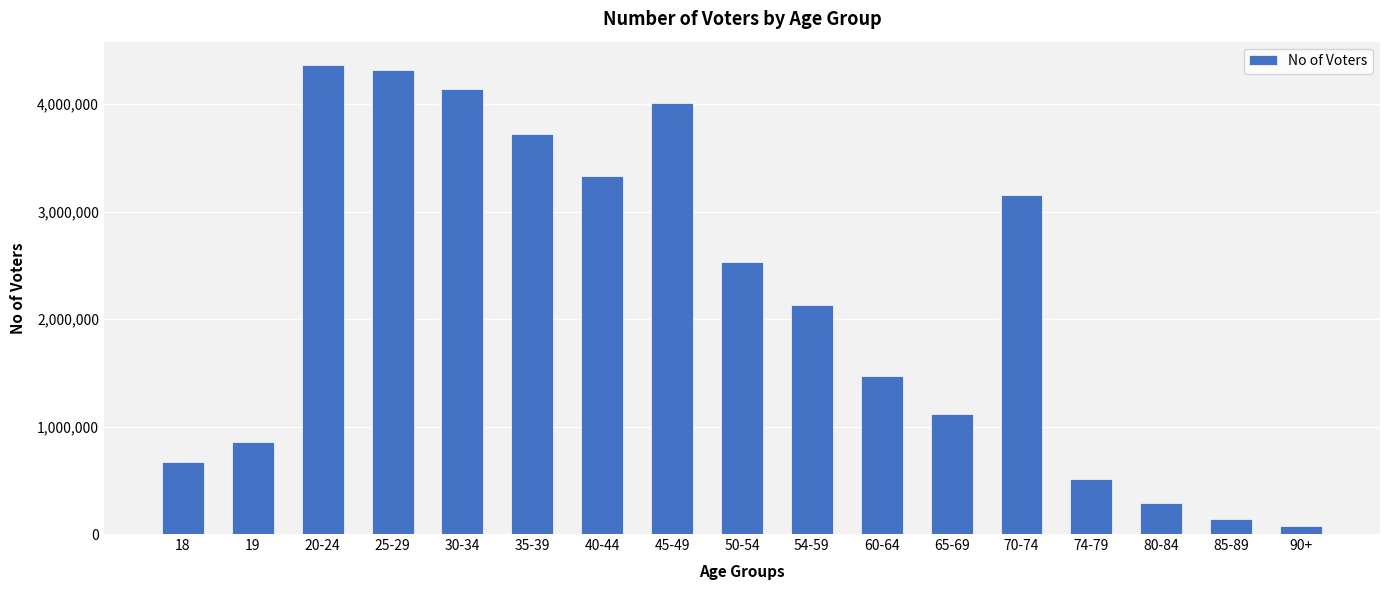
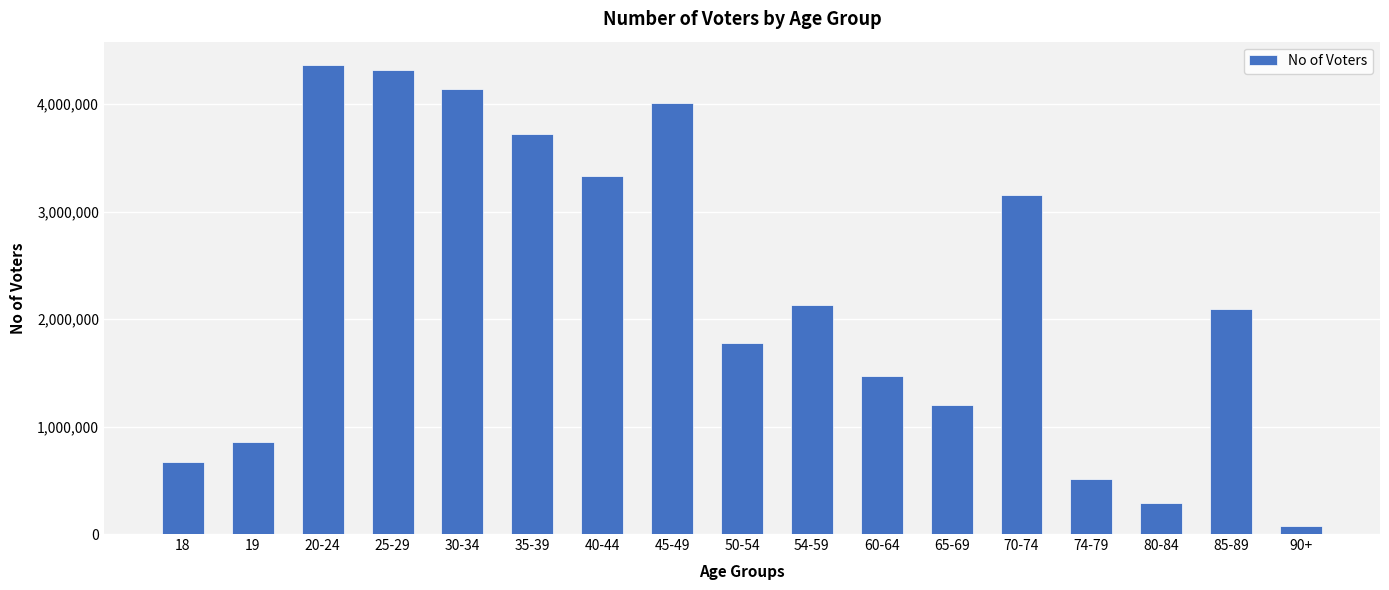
50-54: 2,530,000 -> 1,780,000
65-69: 1,120,000 -> 1,200,000
85-89: 140,000 -> 2,100,000
